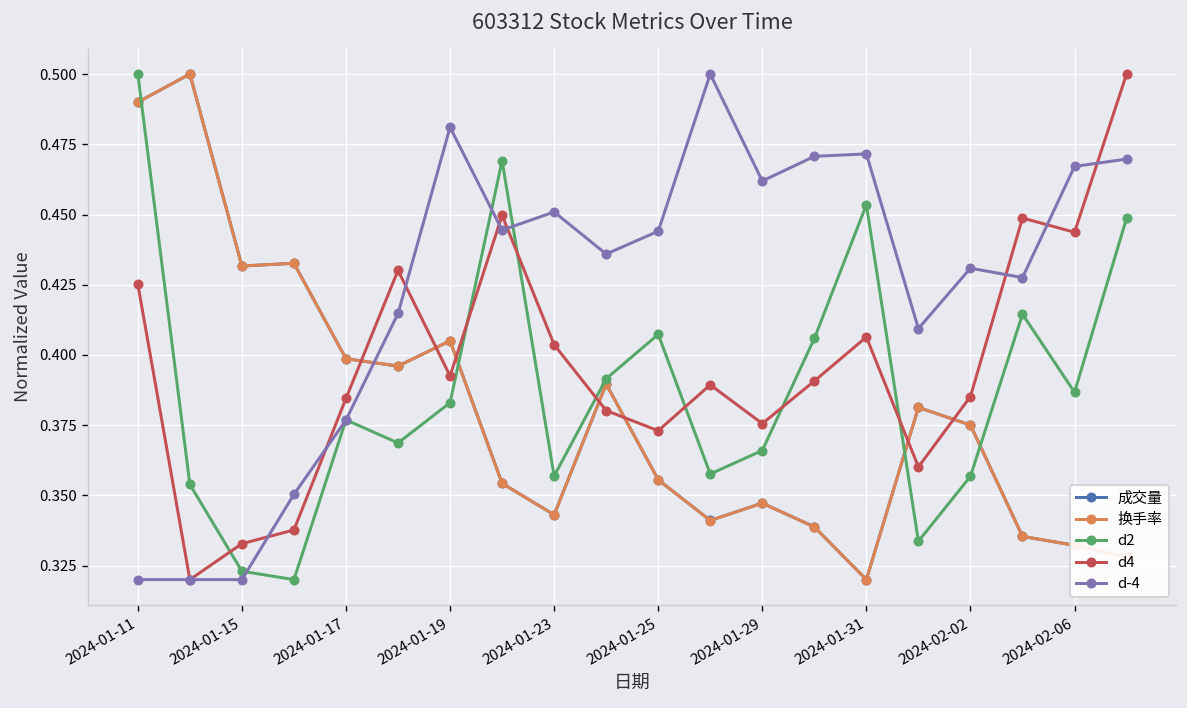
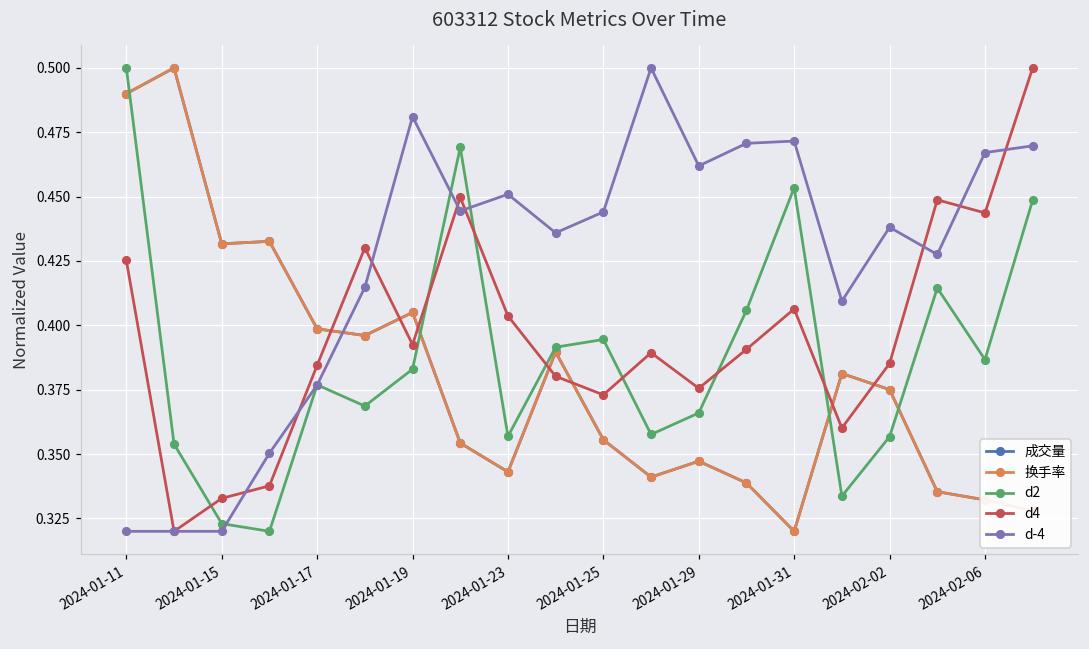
d2, 2024-01-25: 0.407 -> 0.395
d-4, 2024-02-02: 0.431 -> 0.438
